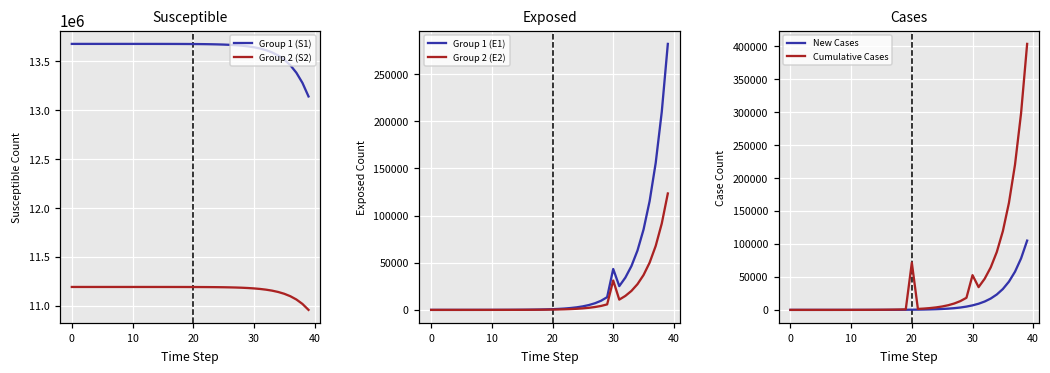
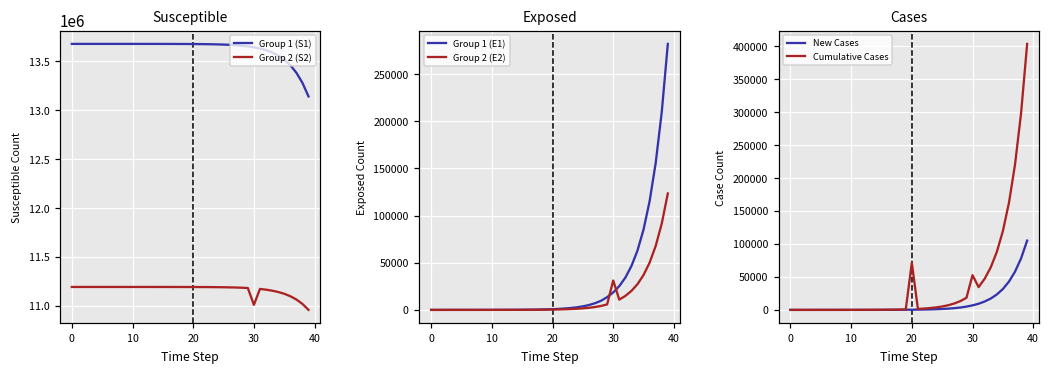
Susceptible, Group 2 (S2), 30: 11200000 -> 11000000
Exposed, Group 1 (E1), 30: 40000 -> 20000
